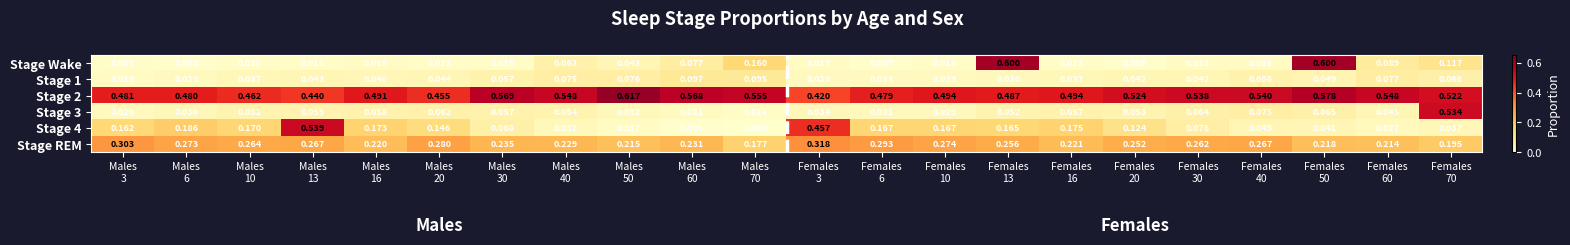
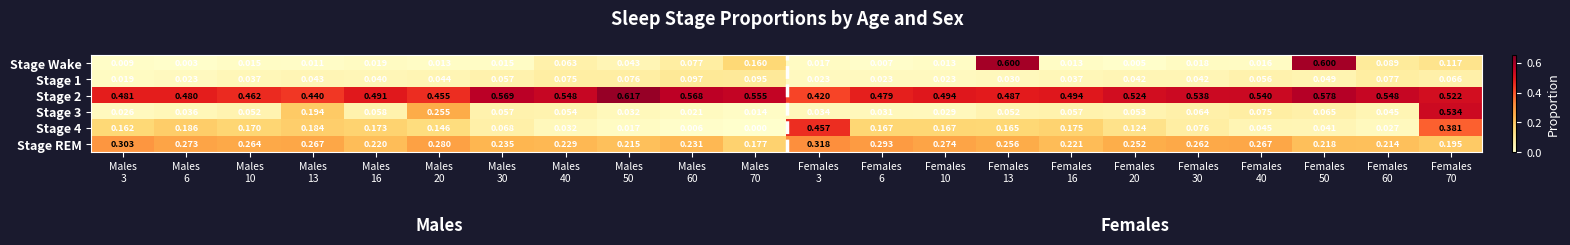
Stage 3, Males 13: 0.055 -> 0.194
Stage 3, Males 20: 0.062 -> 0.255
Stage 4, Males 13: 0.539 -> 0.184
Stage 4, Females 70: 0.037 -> 0.381
